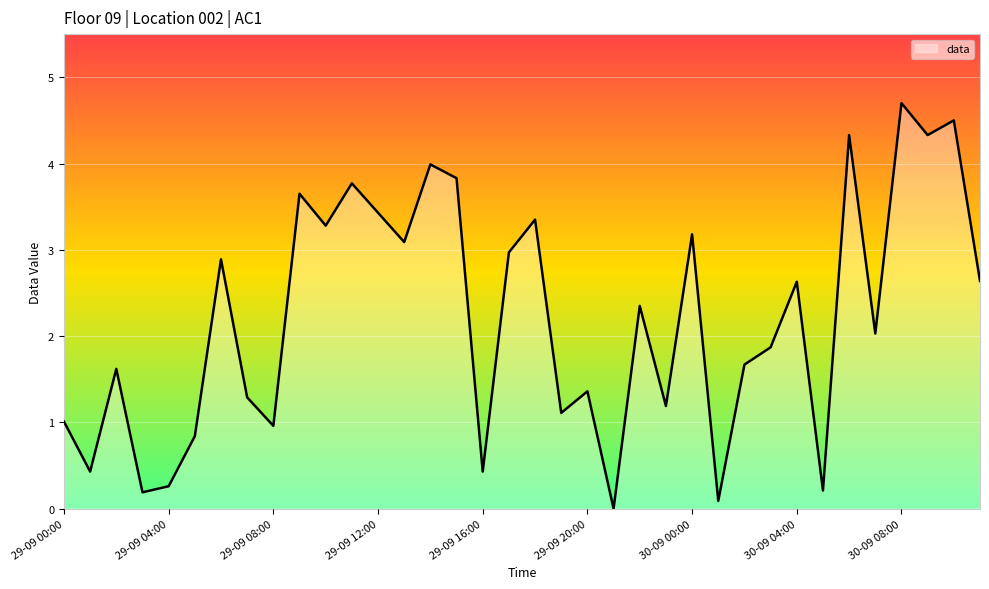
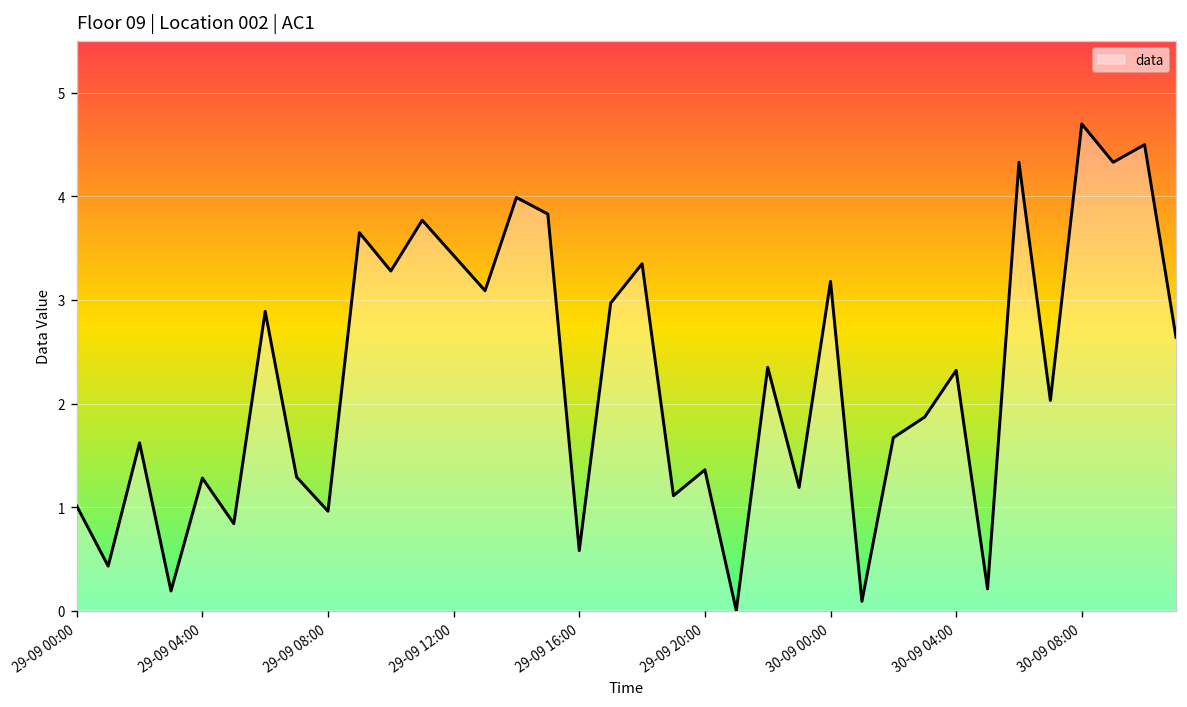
29-09 04:00: 0.3 -> 1.3
29-09 16:00: 0.4 -> 0.6
30-09 04:00: 2.6 -> 2.3
